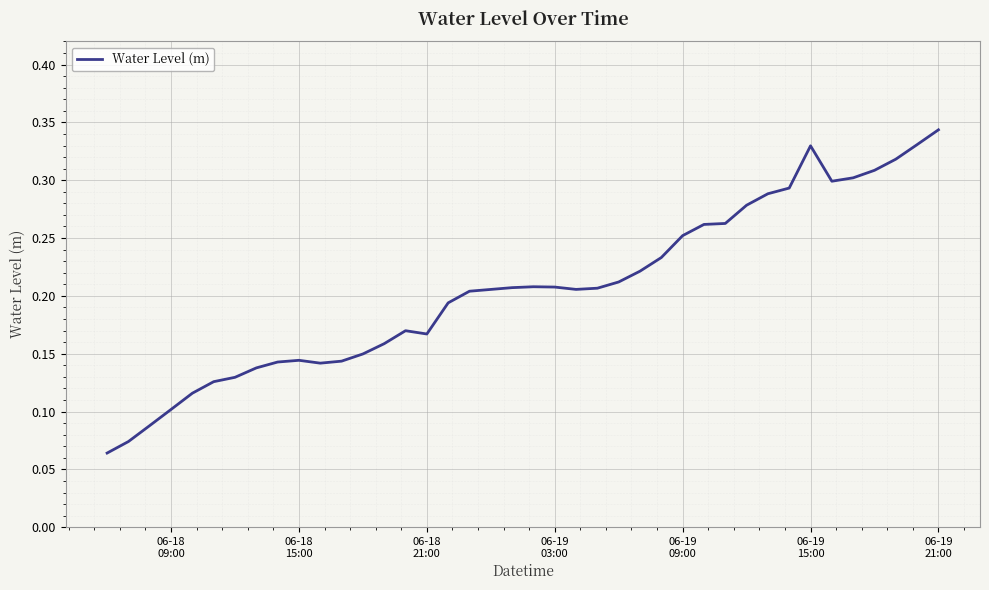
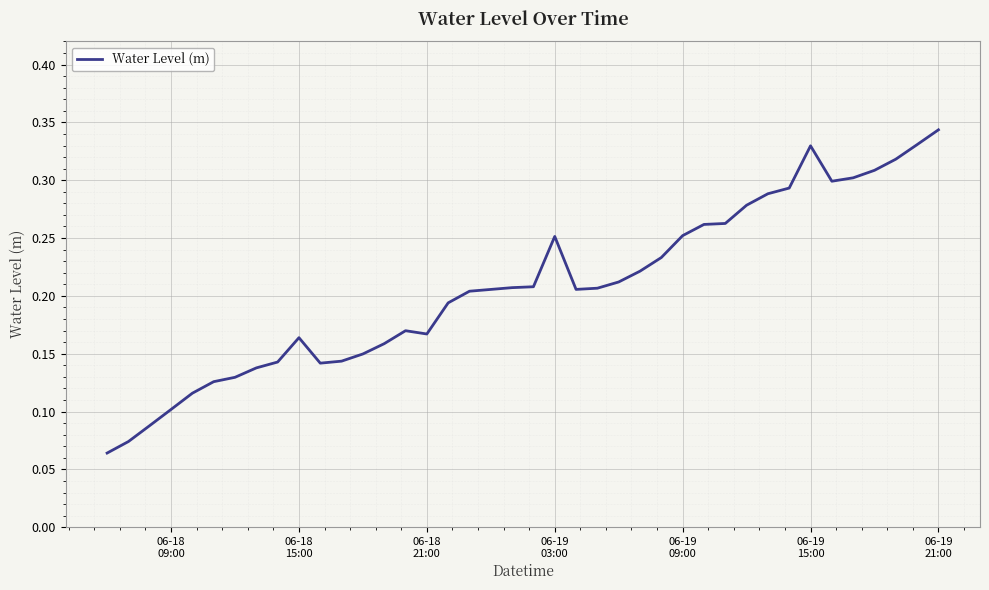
06-18 15:00: 0.144 -> 0.164
06-19 03:00: 0.208 -> 0.251
